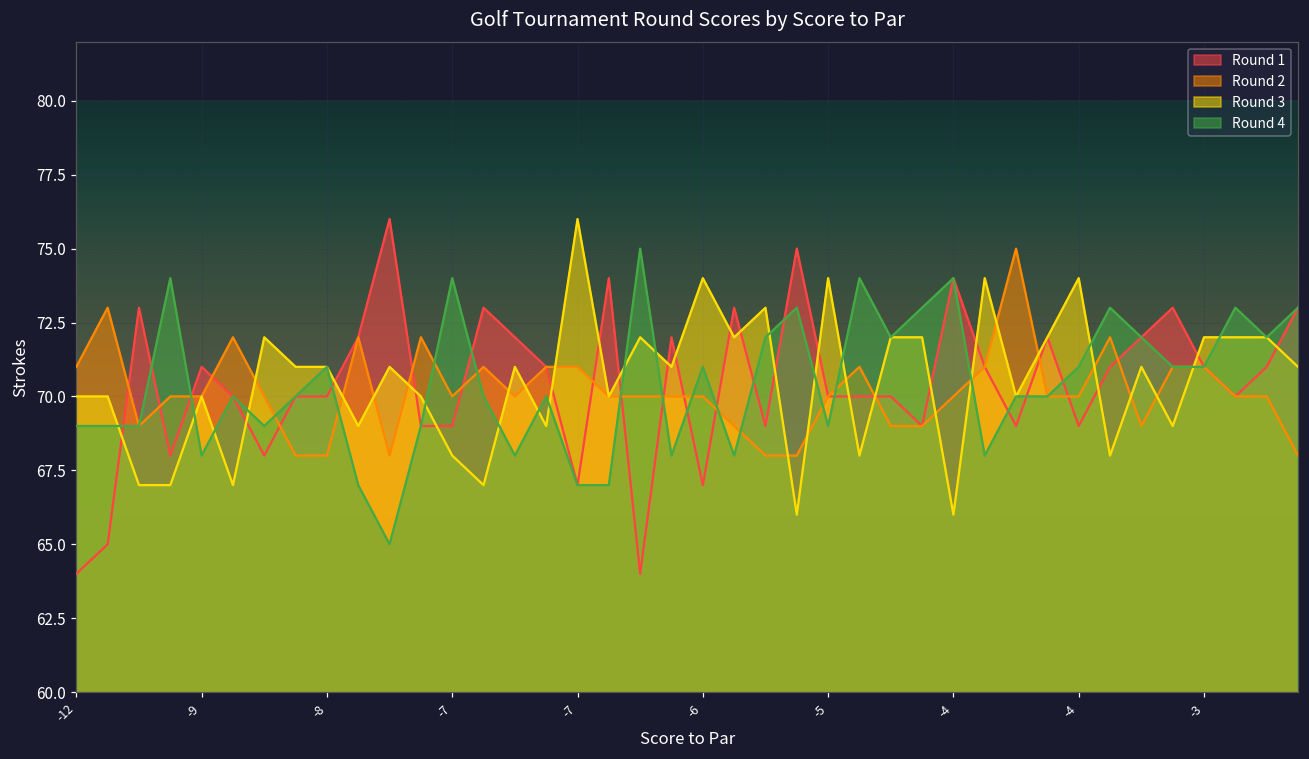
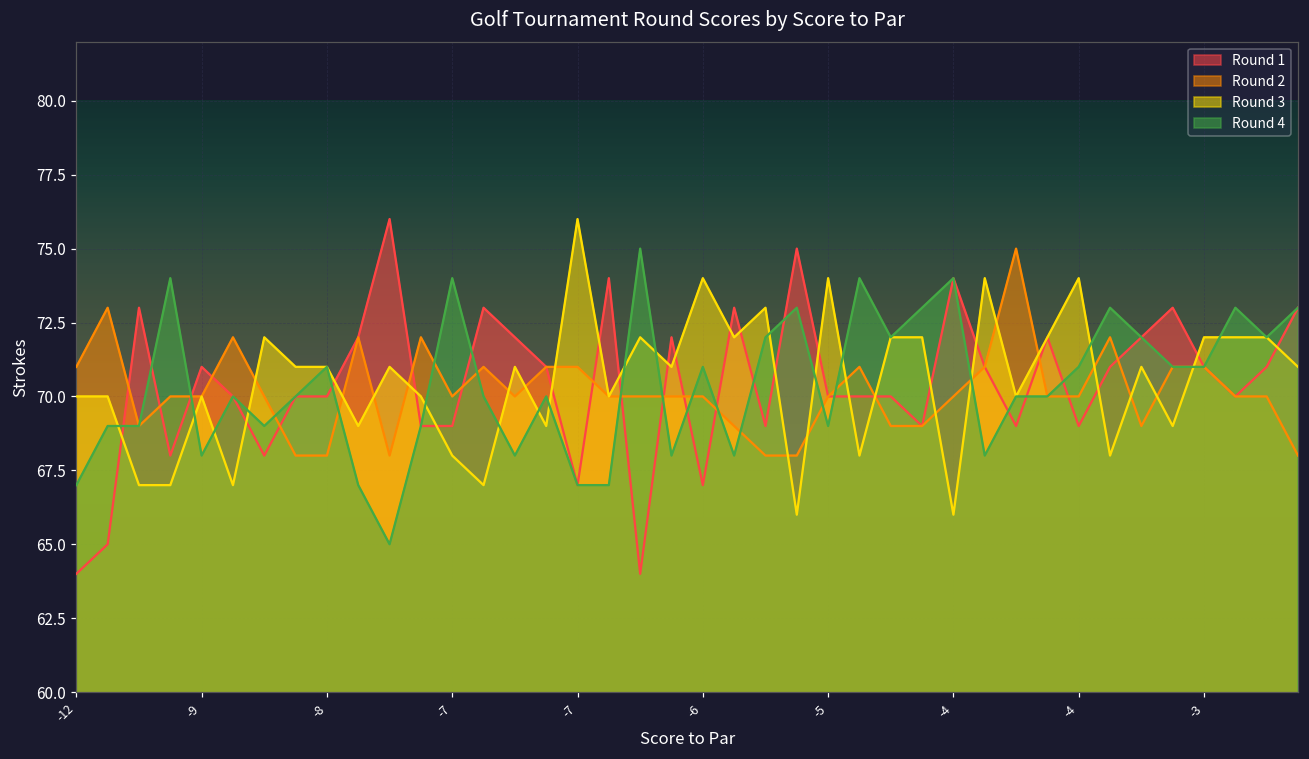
Round 4, -12: 69 -> 67
